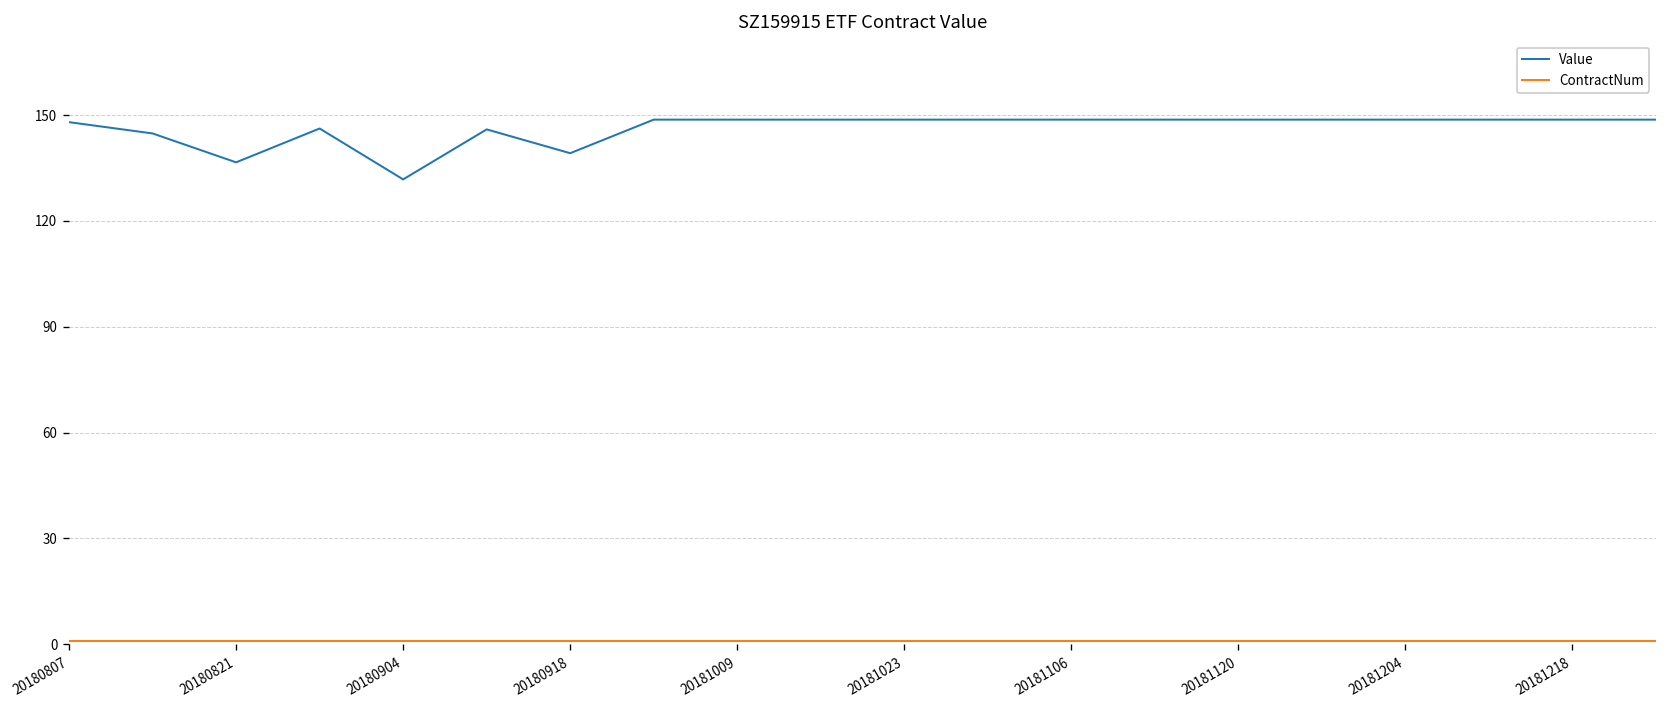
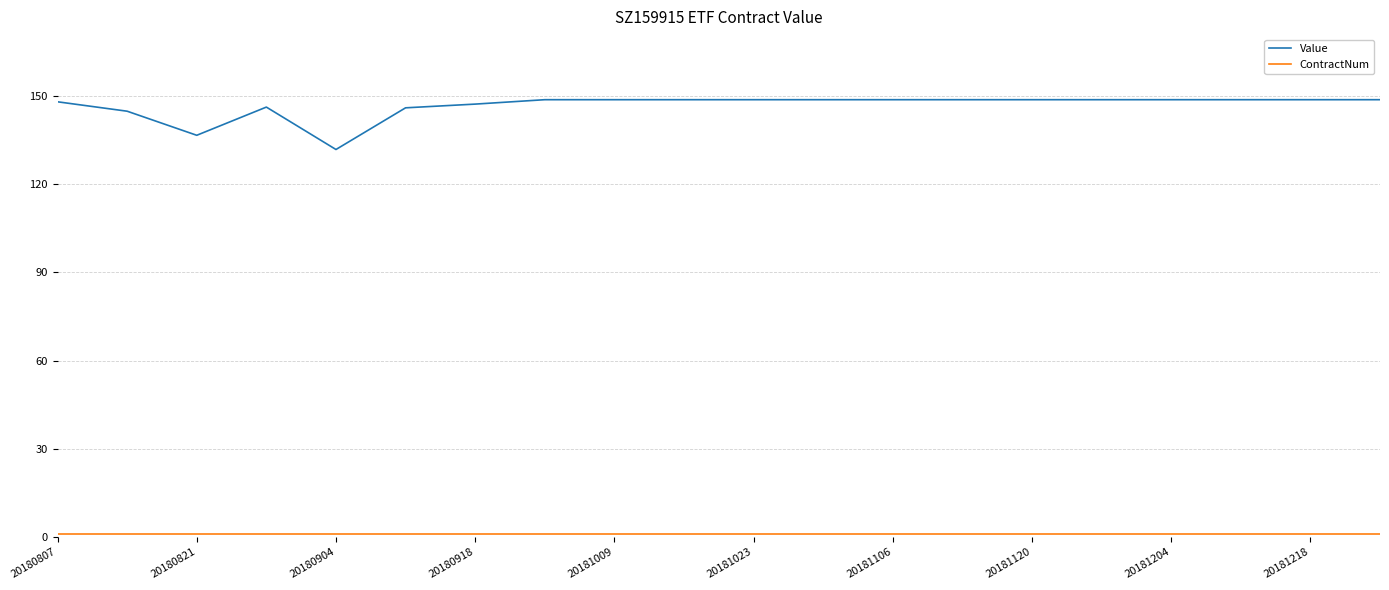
Value, 20180918: 139 -> 147
